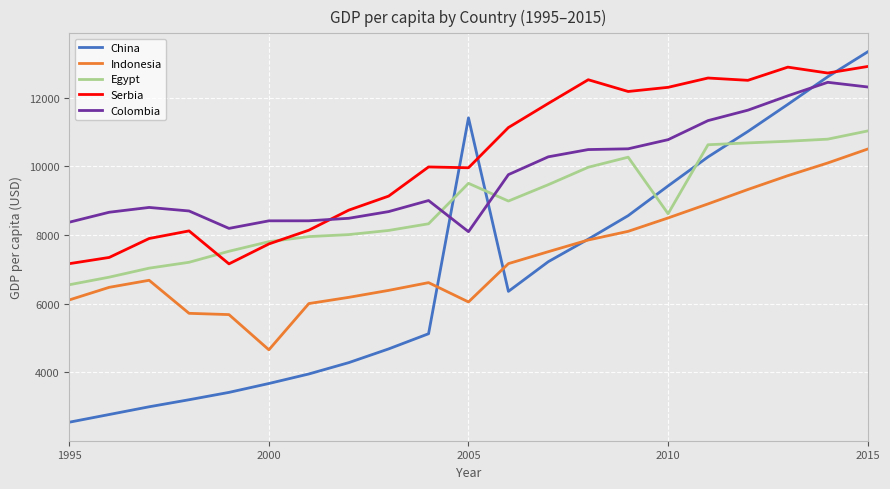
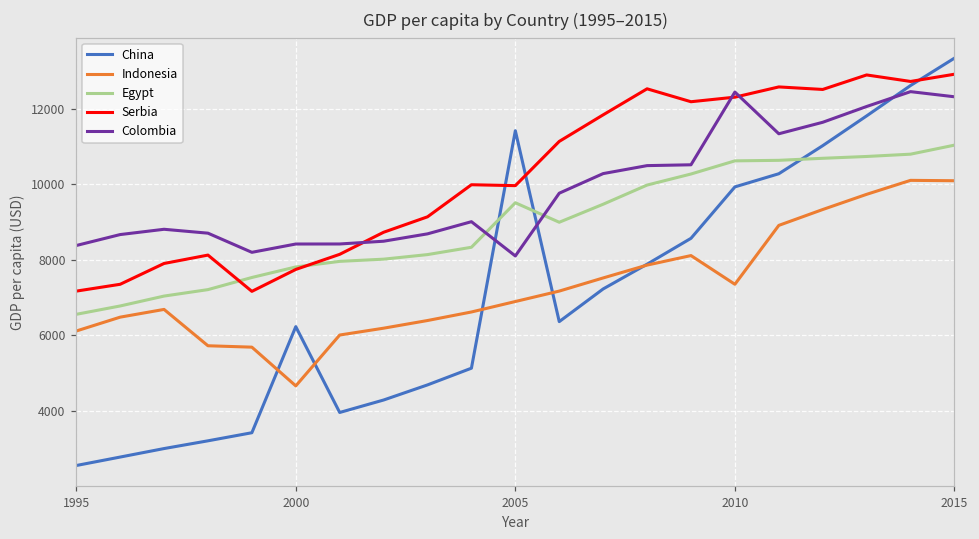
China, 2000: 3700 -> 6200
Indonesia, 2005: 6100 -> 6900
China, 2010: 9400 -> 9900
Indonesia, 2010: 8500 -> 7300
Egypt, 2010: 8600 -> 10600
Colombia, 2010: 10800 -> 12400
Indonesia, 2015: 10500 -> 10100
